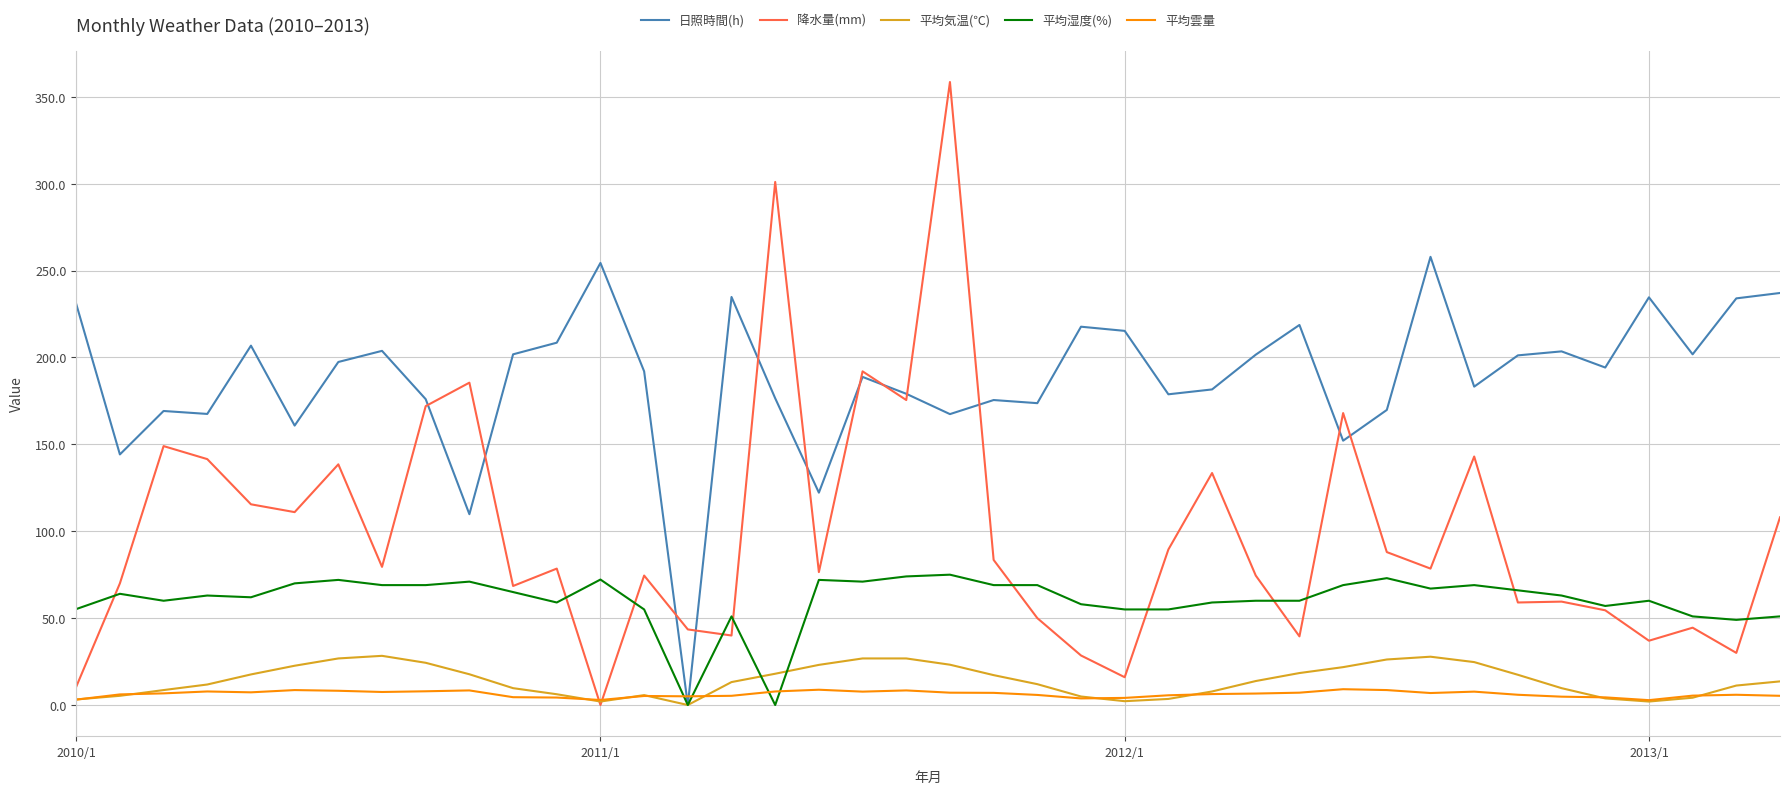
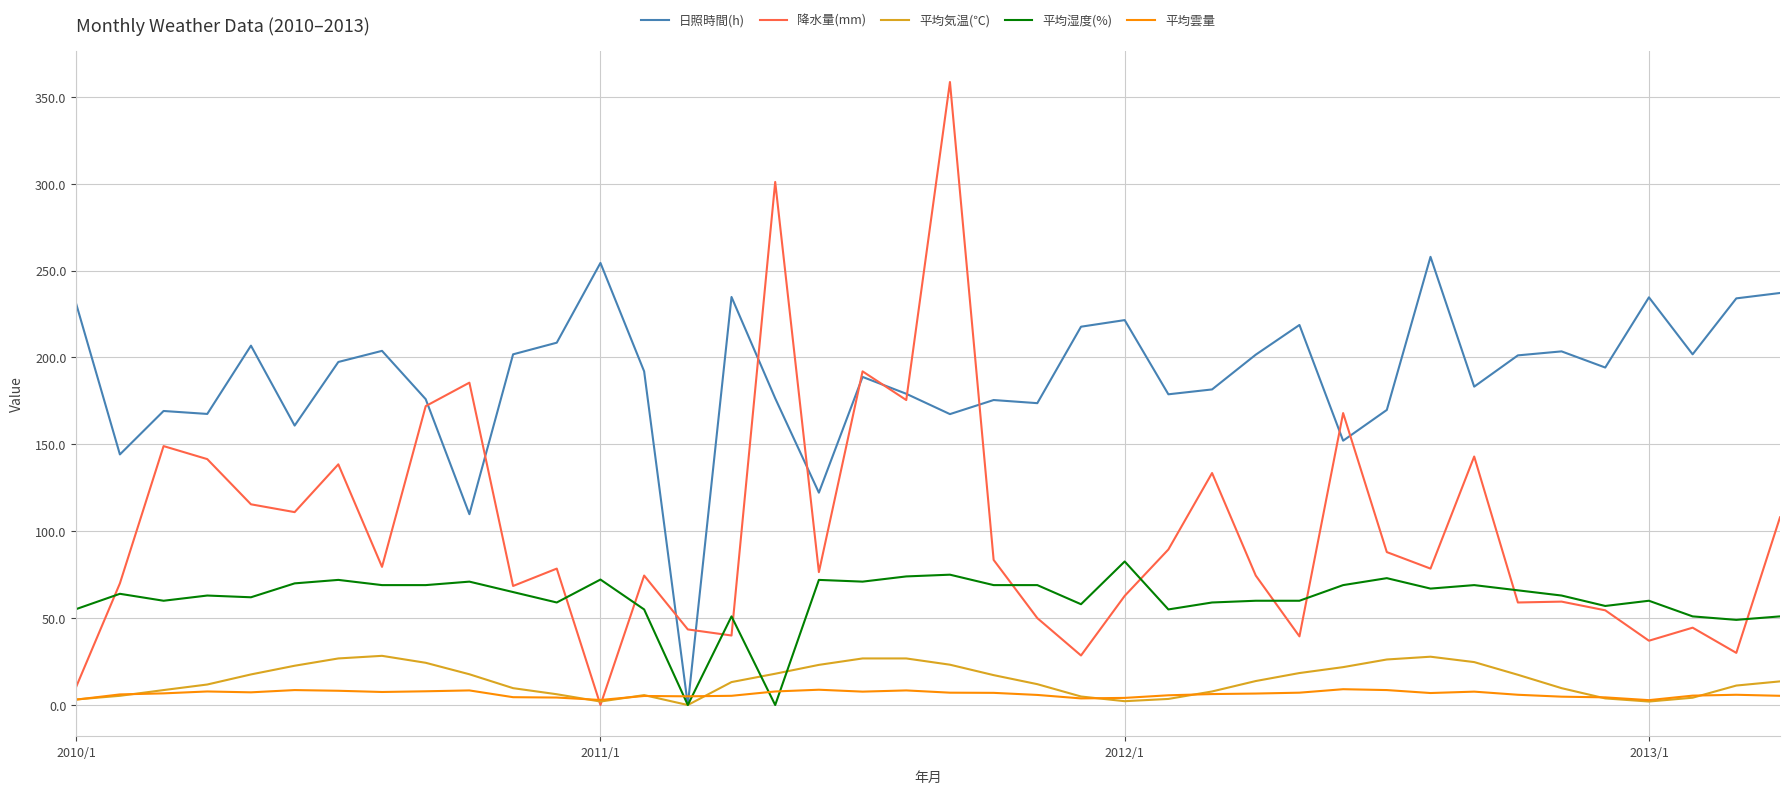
日照時間(h), 2012/1: 215 -> 222
降水量(mm), 2012/1: 16 -> 63
平均湿度(%), 2012/1: 55 -> 83
